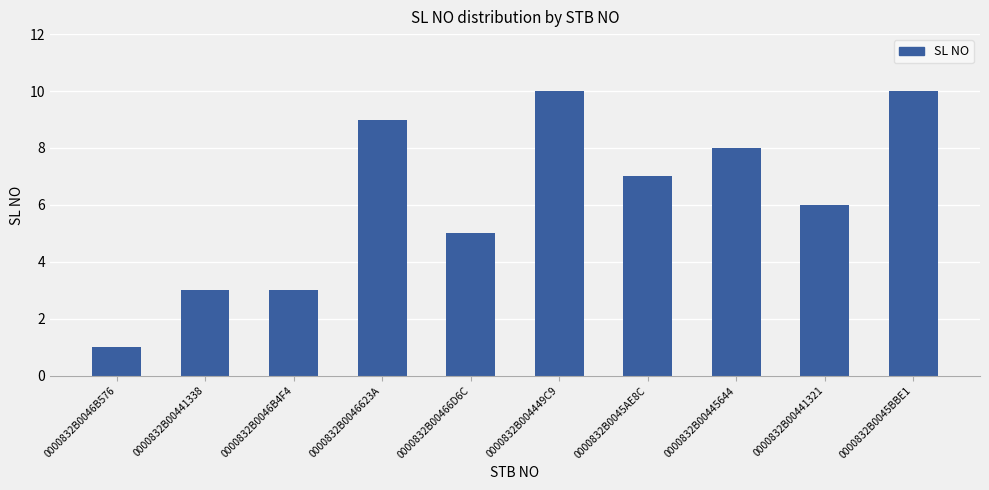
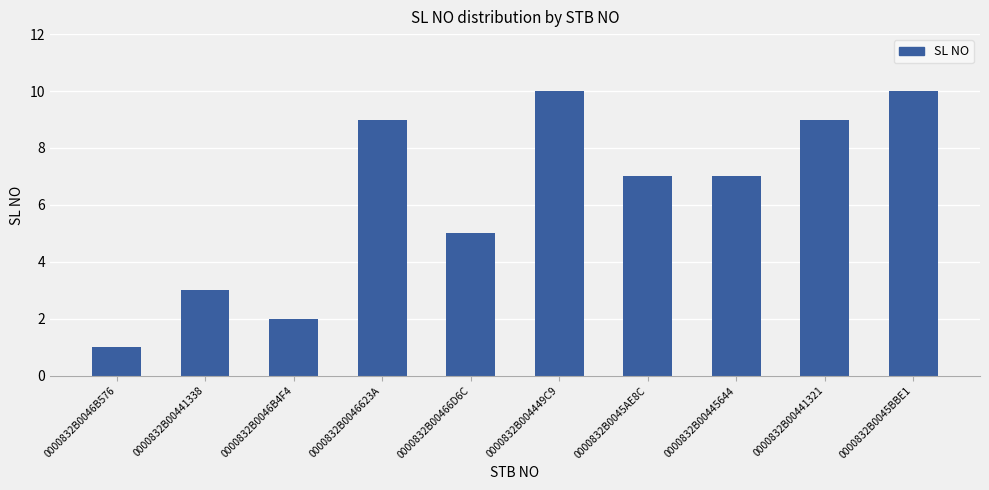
0000832B0046B4F4: 3 -> 2
0000832B00445644: 8 -> 7
0000832B00441321: 6 -> 9
